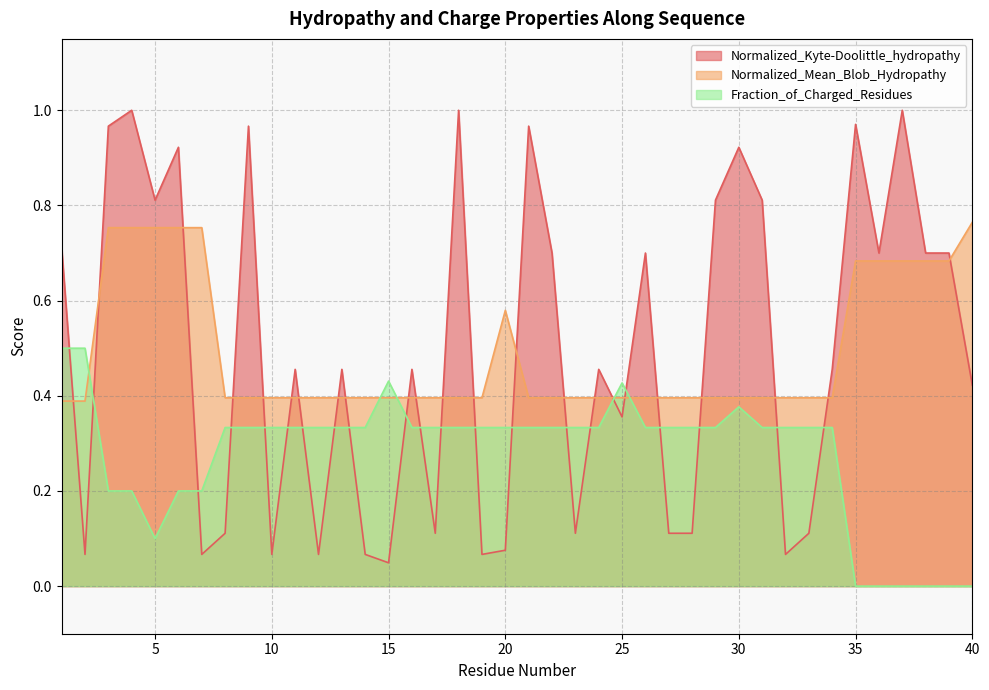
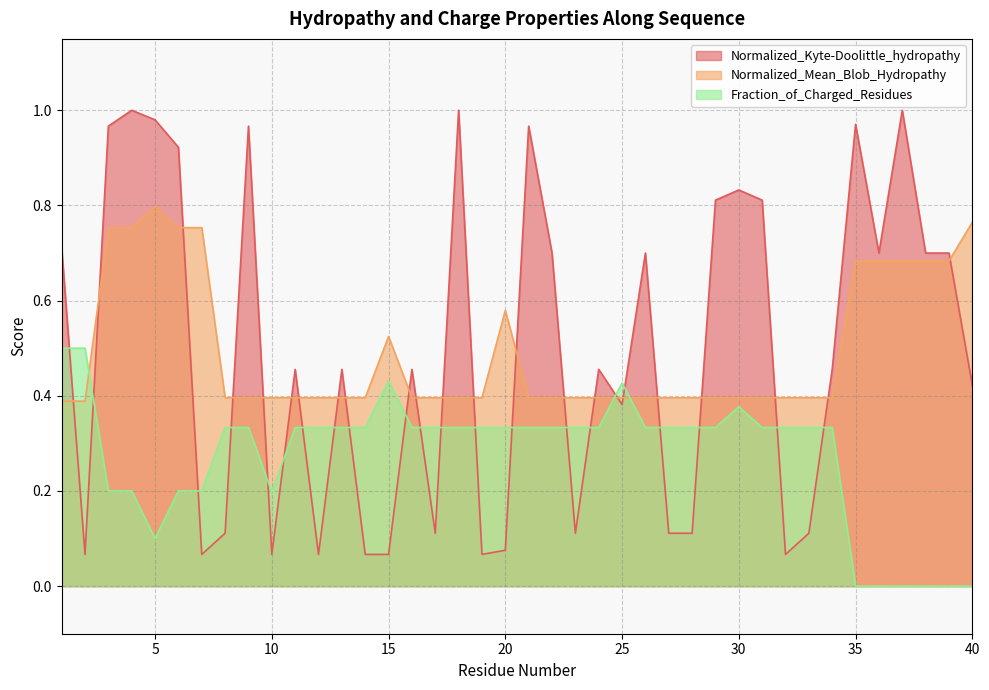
Normalized_Kyte-Doolittle_hydropathy, 5: 0.81 -> 0.98
Normalized_Mean_Blob_Hydropathy, 5: 0.75 -> 0.80
Fraction_of_Charged_Residues, 10: 0.33 -> 0.20
Normalized_Kyte-Doolittle_hydropathy, 15: 0.05 -> 0.07
Normalized_Mean_Blob_Hydropathy, 15: 0.40 -> 0.52
Normalized_Kyte-Doolittle_hydropathy, 25: 0.36 -> 0.38
Normalized_Kyte-Doolittle_hydropathy, 30: 0.92 -> 0.83
